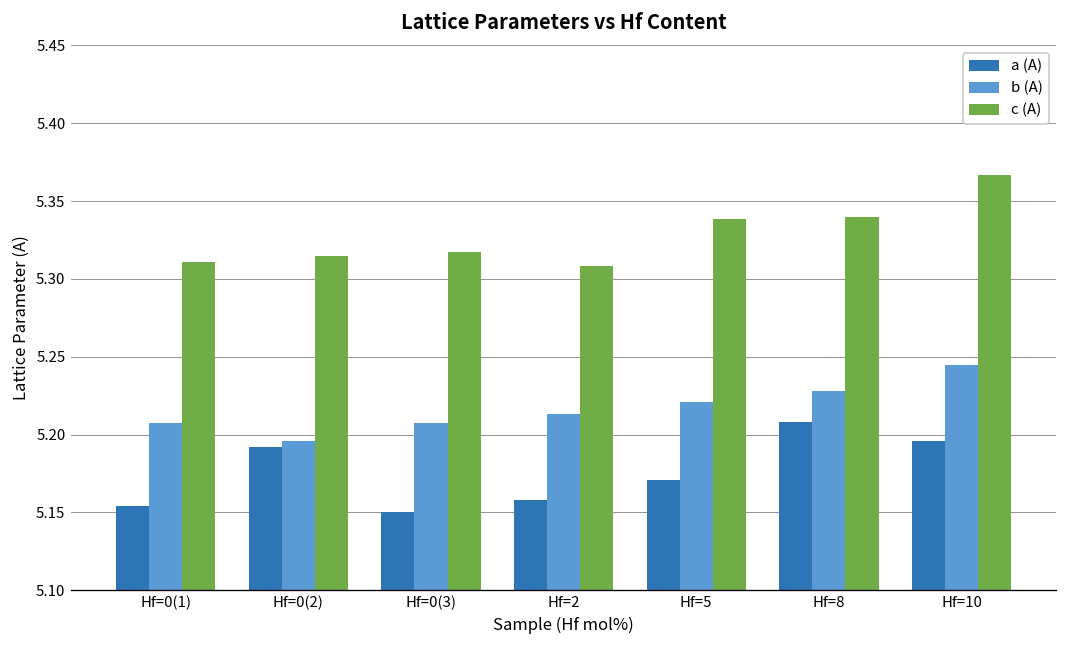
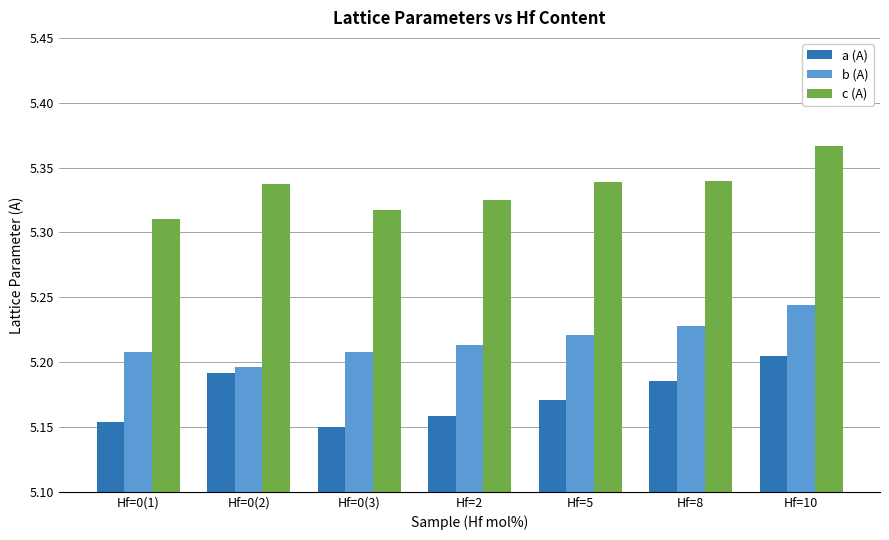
c (A), Hf=0(2): 5.315 -> 5.337
c (A), Hf=2: 5.308 -> 5.325
a (A), Hf=8: 5.208 -> 5.185
a (A), Hf=10: 5.196 -> 5.204
